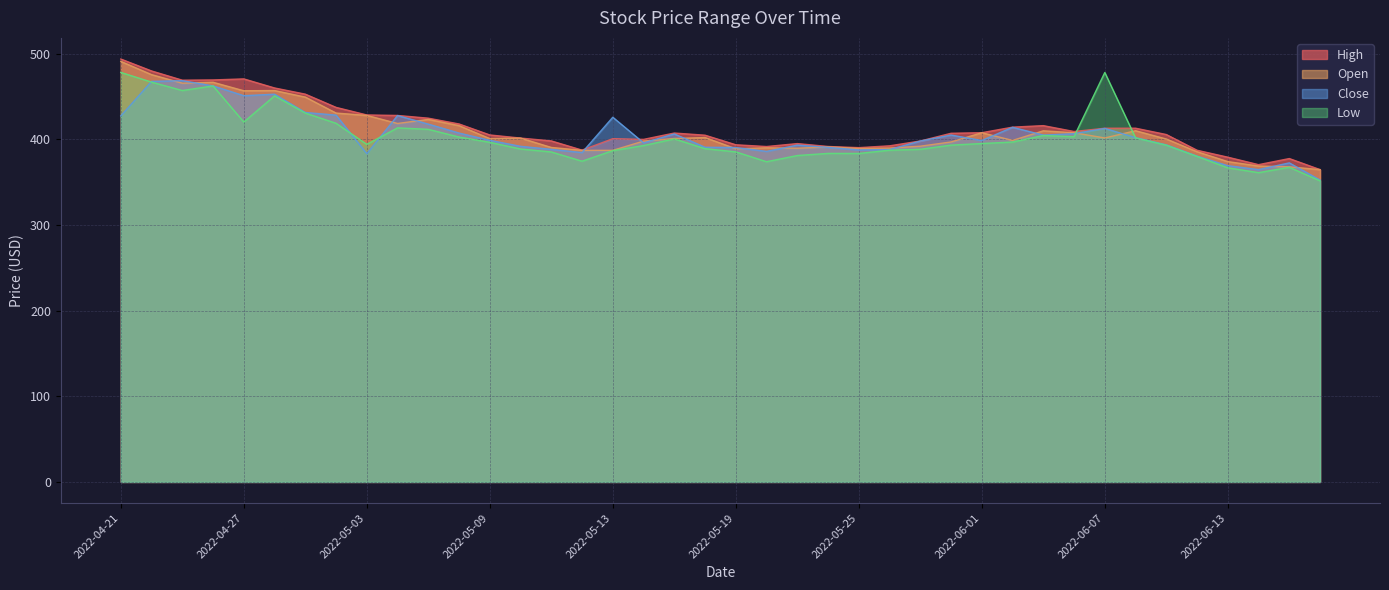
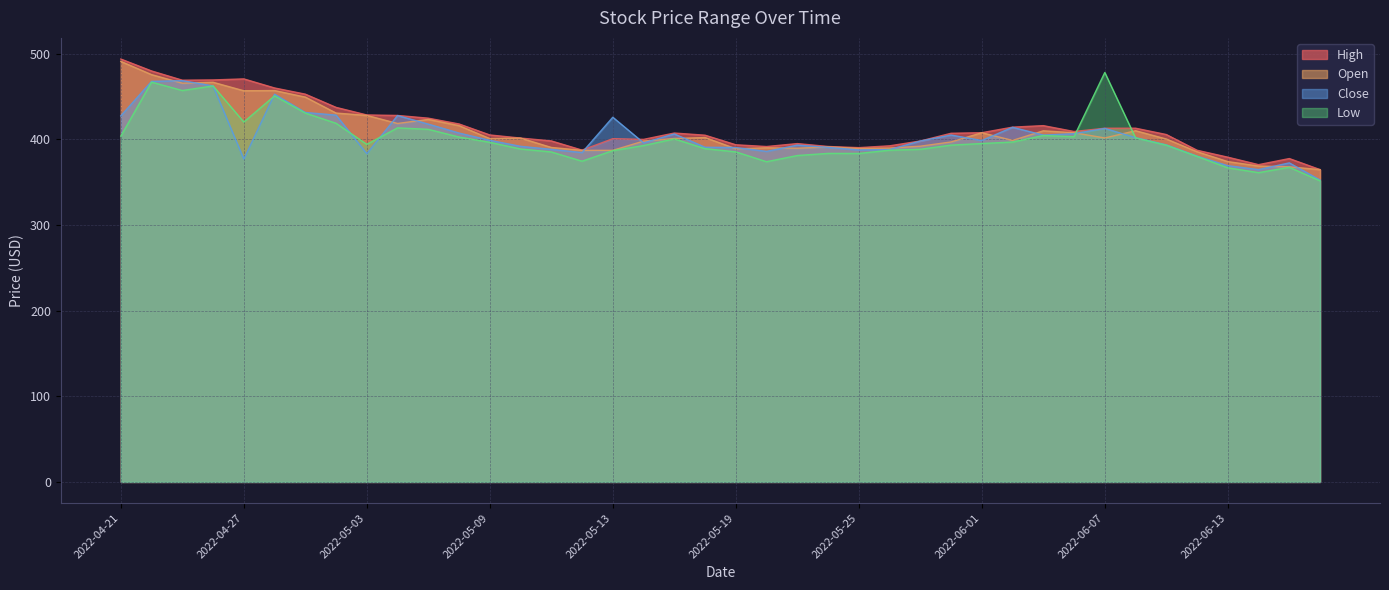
Low, 2022-04-21: 480 -> 400
Close, 2022-04-27: 450 -> 380
